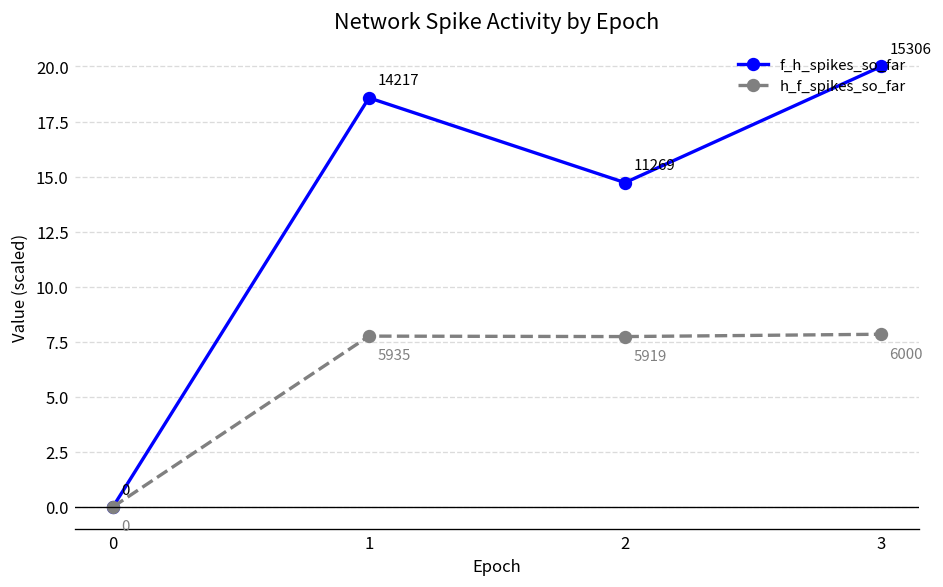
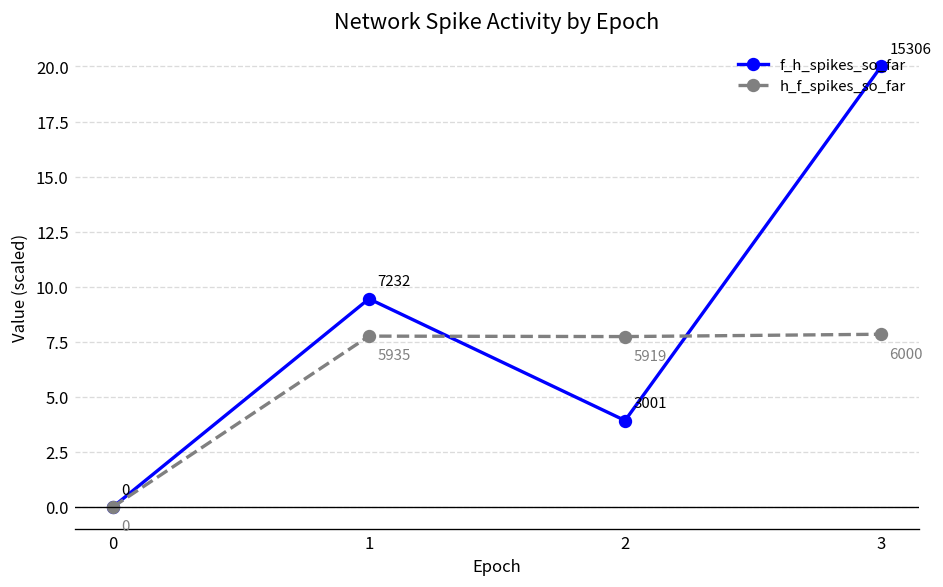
f_h_spikes_so_far, 1: 14217 -> 7232
f_h_spikes_so_far, 2: 11269 -> 3001
